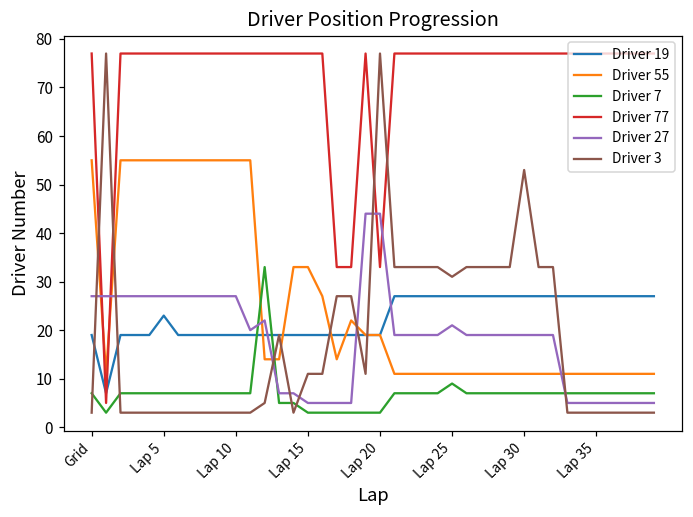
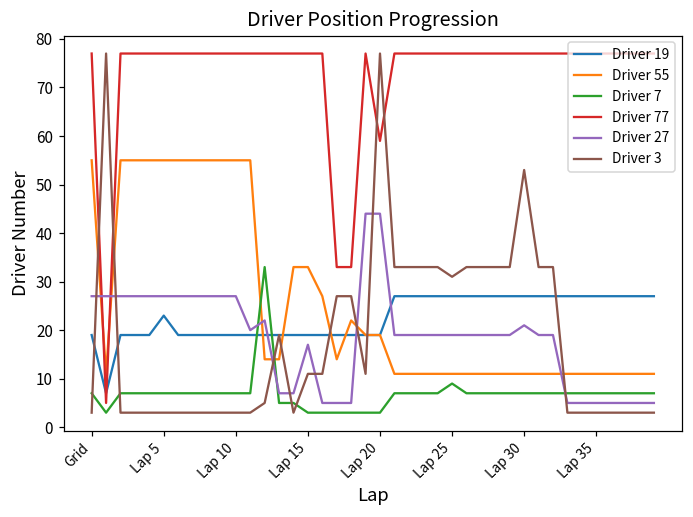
Driver 27, Lap 15: 5 -> 17
Driver 77, Lap 20: 33 -> 59
Driver 27, Lap 25: 21 -> 19
Driver 27, Lap 30: 19 -> 21
